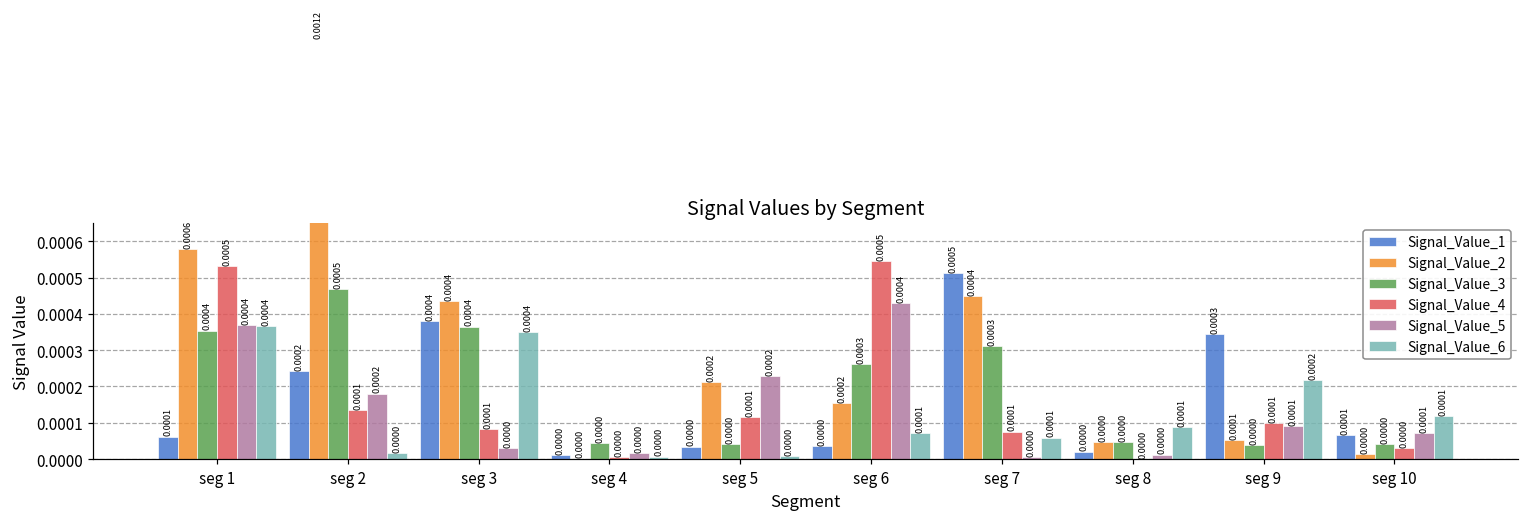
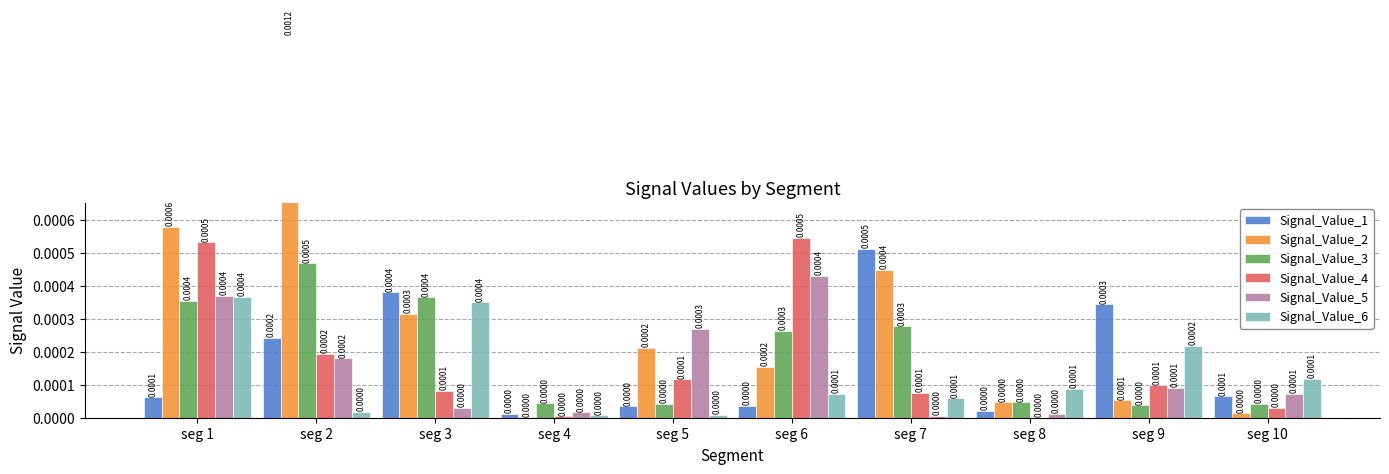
Signal_Value_4, seg 2: 0.0001 -> 0.0002
Signal_Value_2, seg 3: 0.0004 -> 0.0003
Signal_Value_5, seg 5: 0.0002 -> 0.0003
Signal_Value_3, seg 7: 0.00031 -> 0.00028
